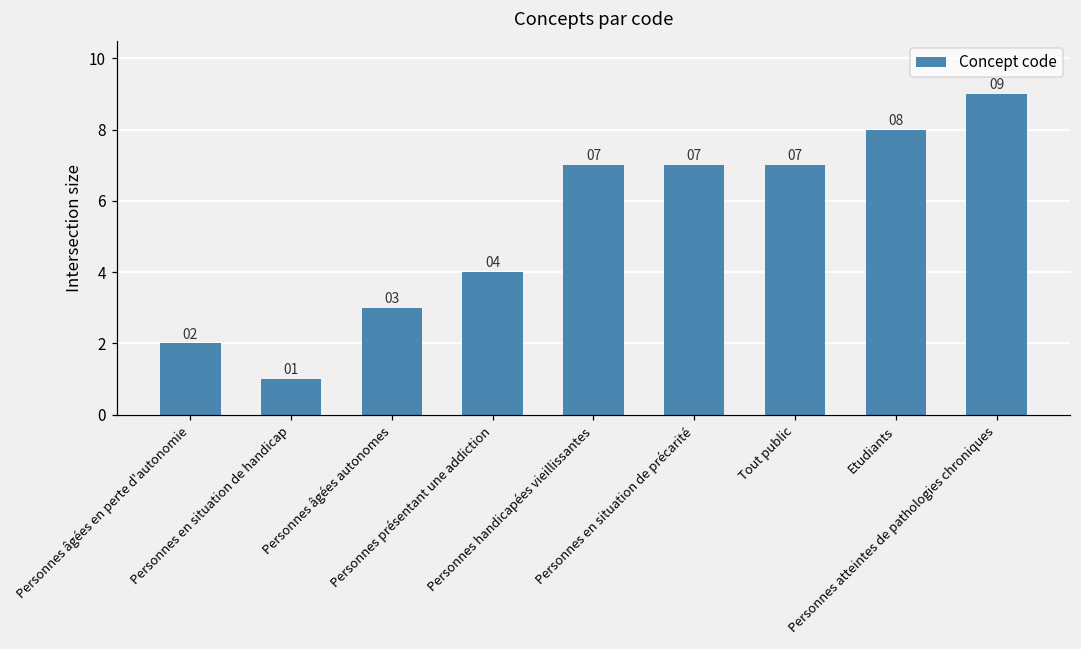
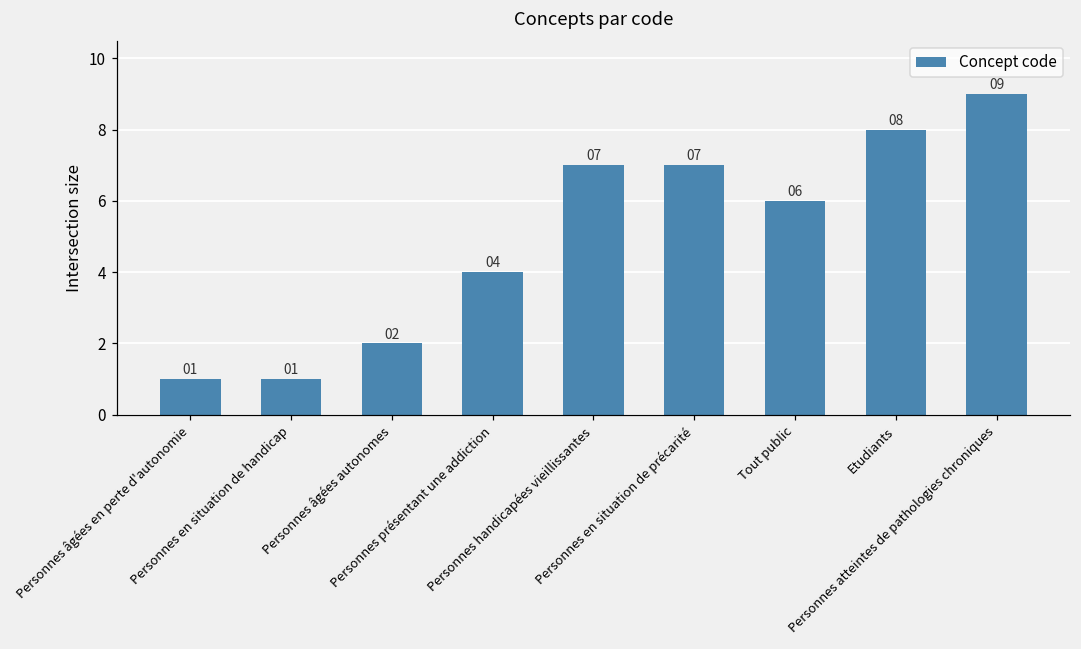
Personnes âgées en perte d'autonomie: 02 -> 01
Personnes âgées autonomes: 03 -> 02
Tout public: 07 -> 06
